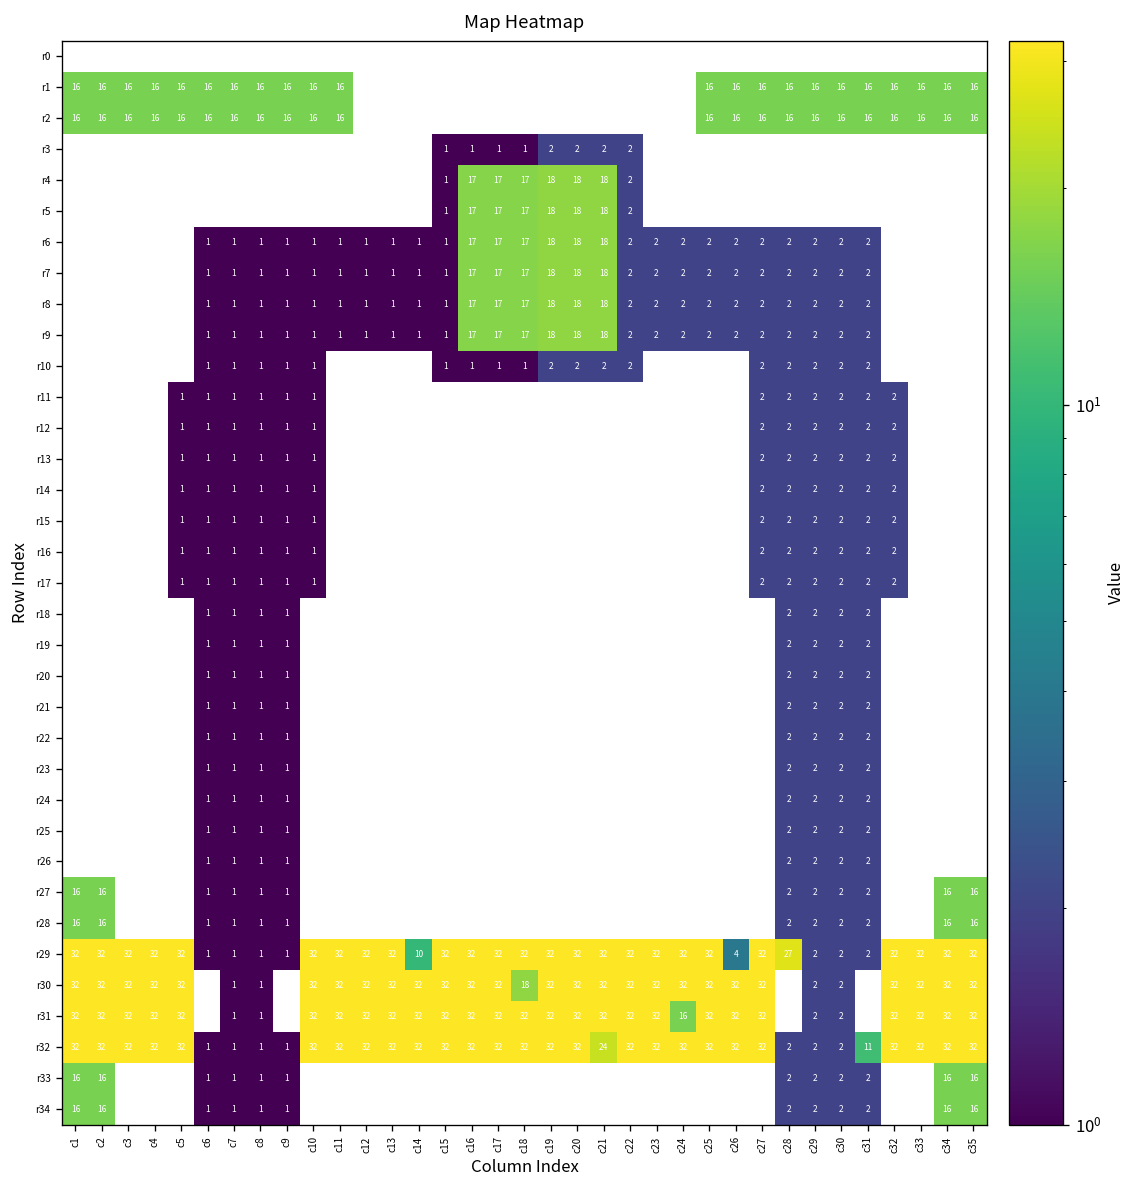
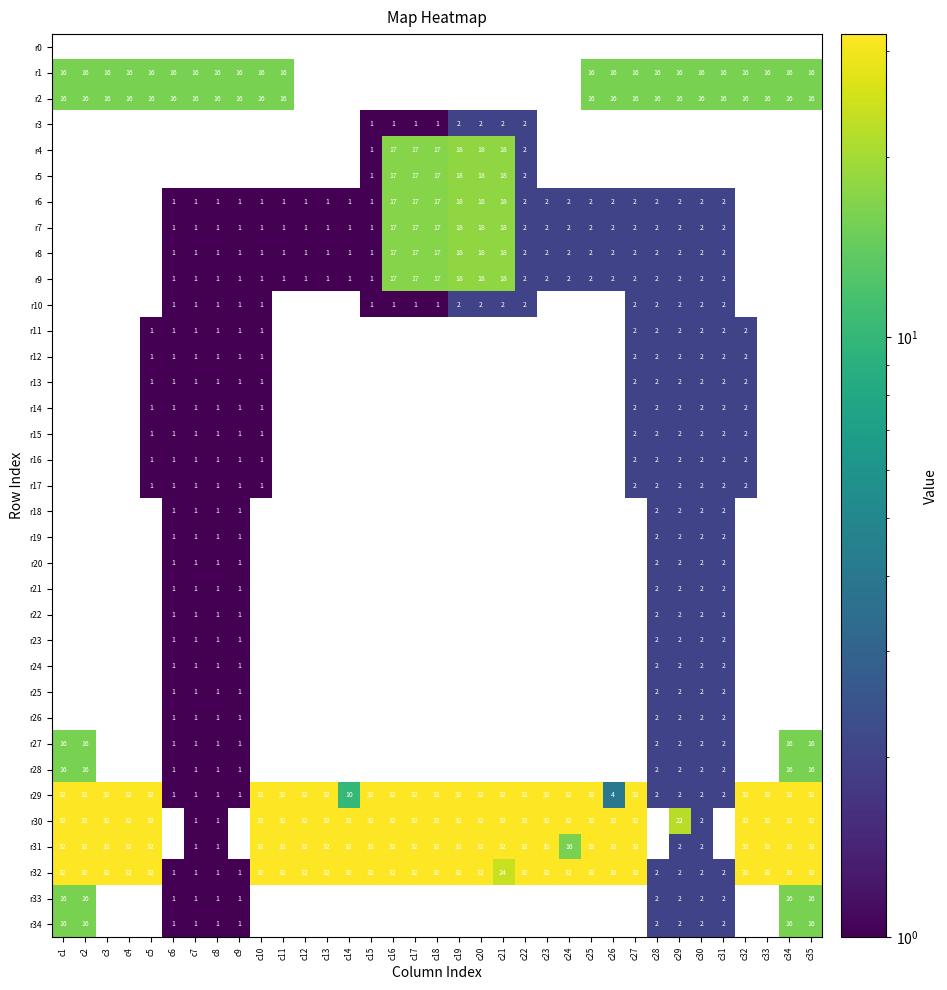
r29, c28: 27 -> 2
r30, c18: 18 -> 32
r30, c29: 2 -> 22
r32, c31: 11 -> 2
